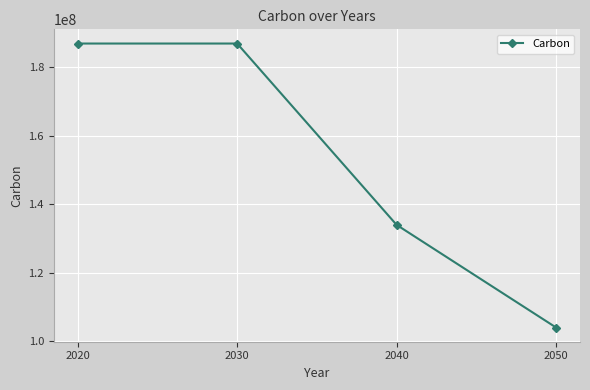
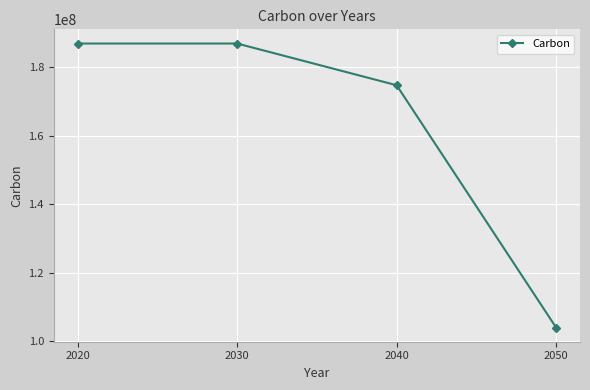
2040: 134000000 -> 175000000
